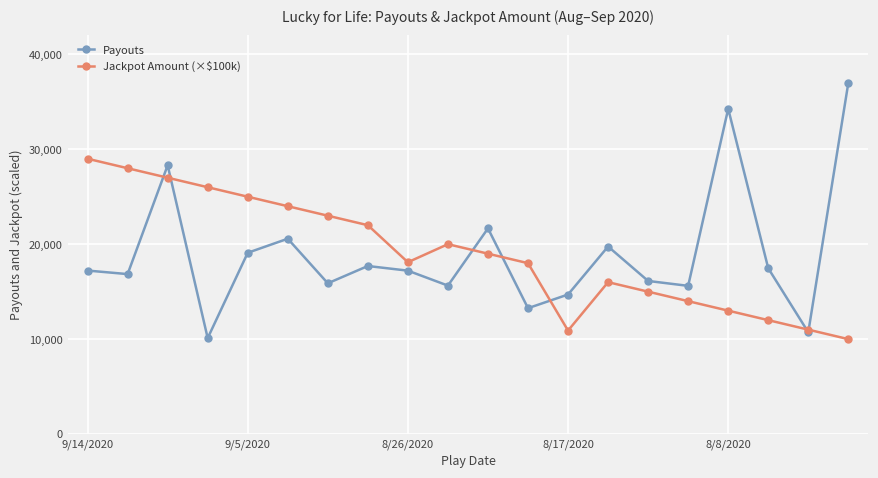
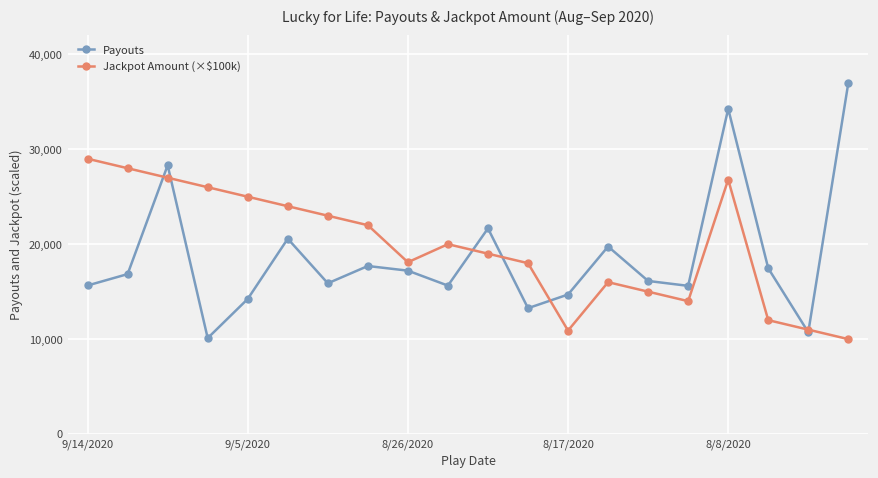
Payouts, 9/14/2020: 17,000 -> 16,000
Payouts, 9/5/2020: 19,000 -> 14,000
Jackpot Amount (×$100k), 8/8/2020: 13,000 -> 27,000
